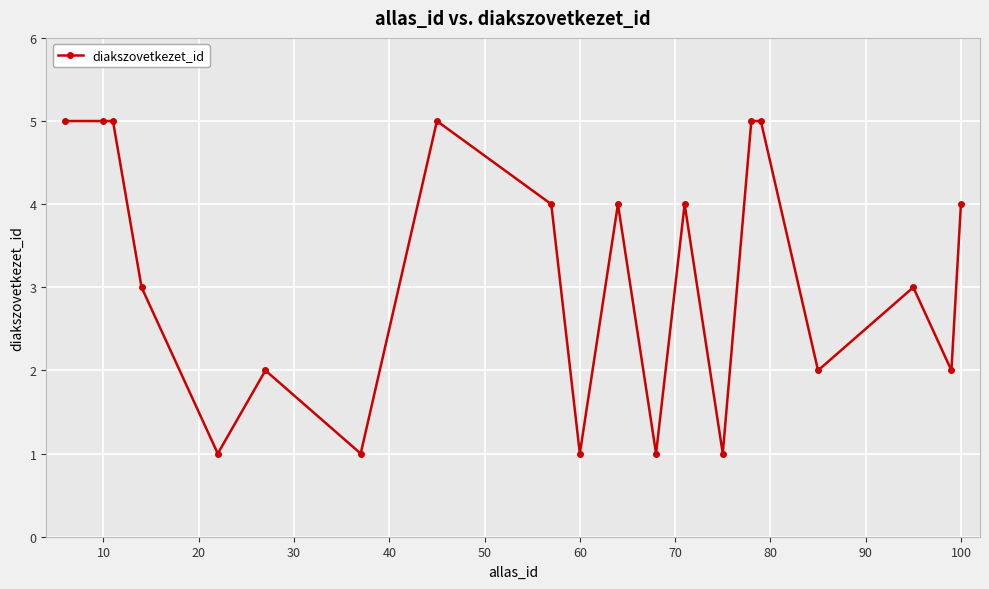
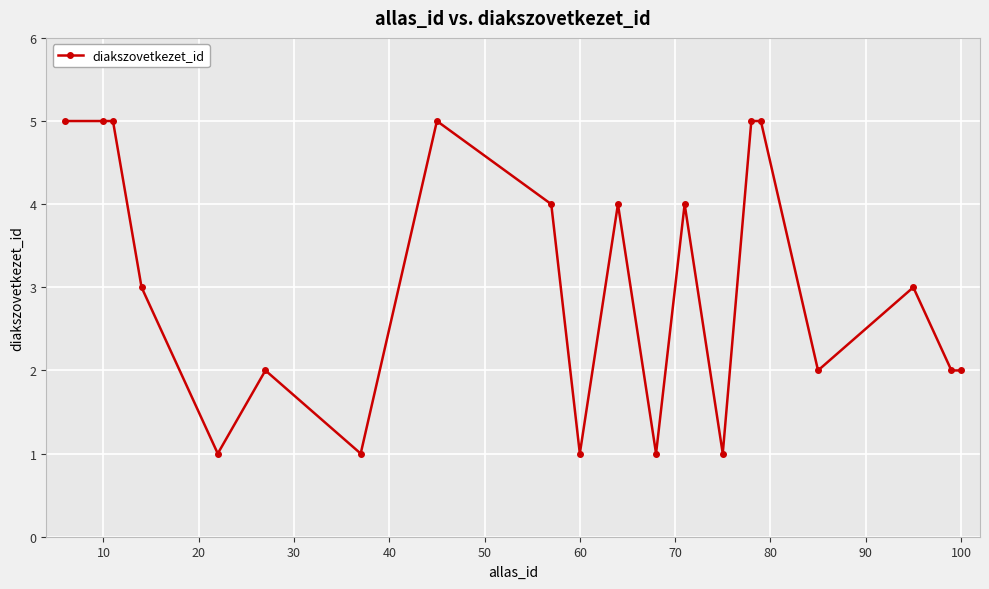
100: 4 -> 2
